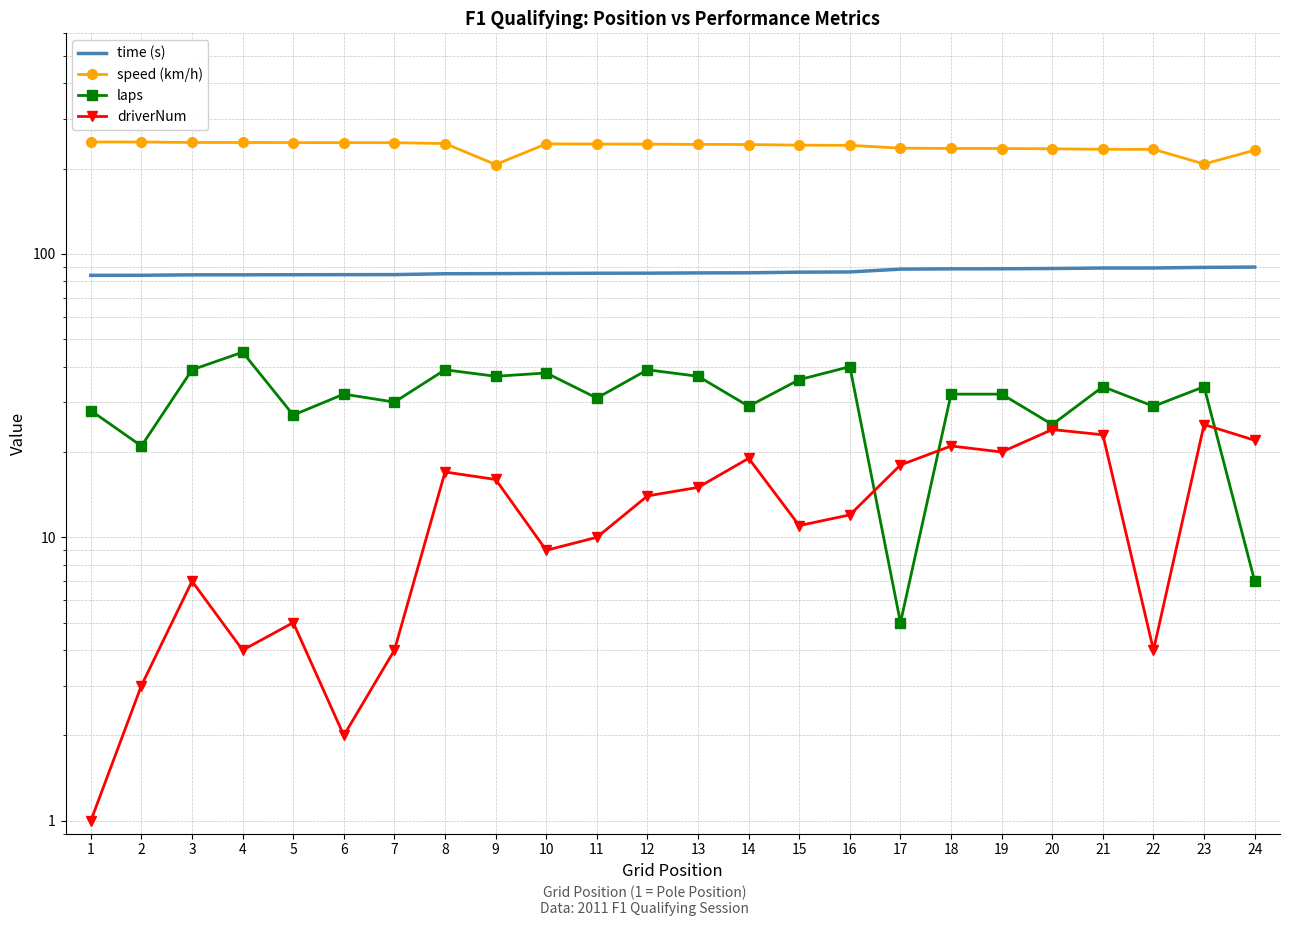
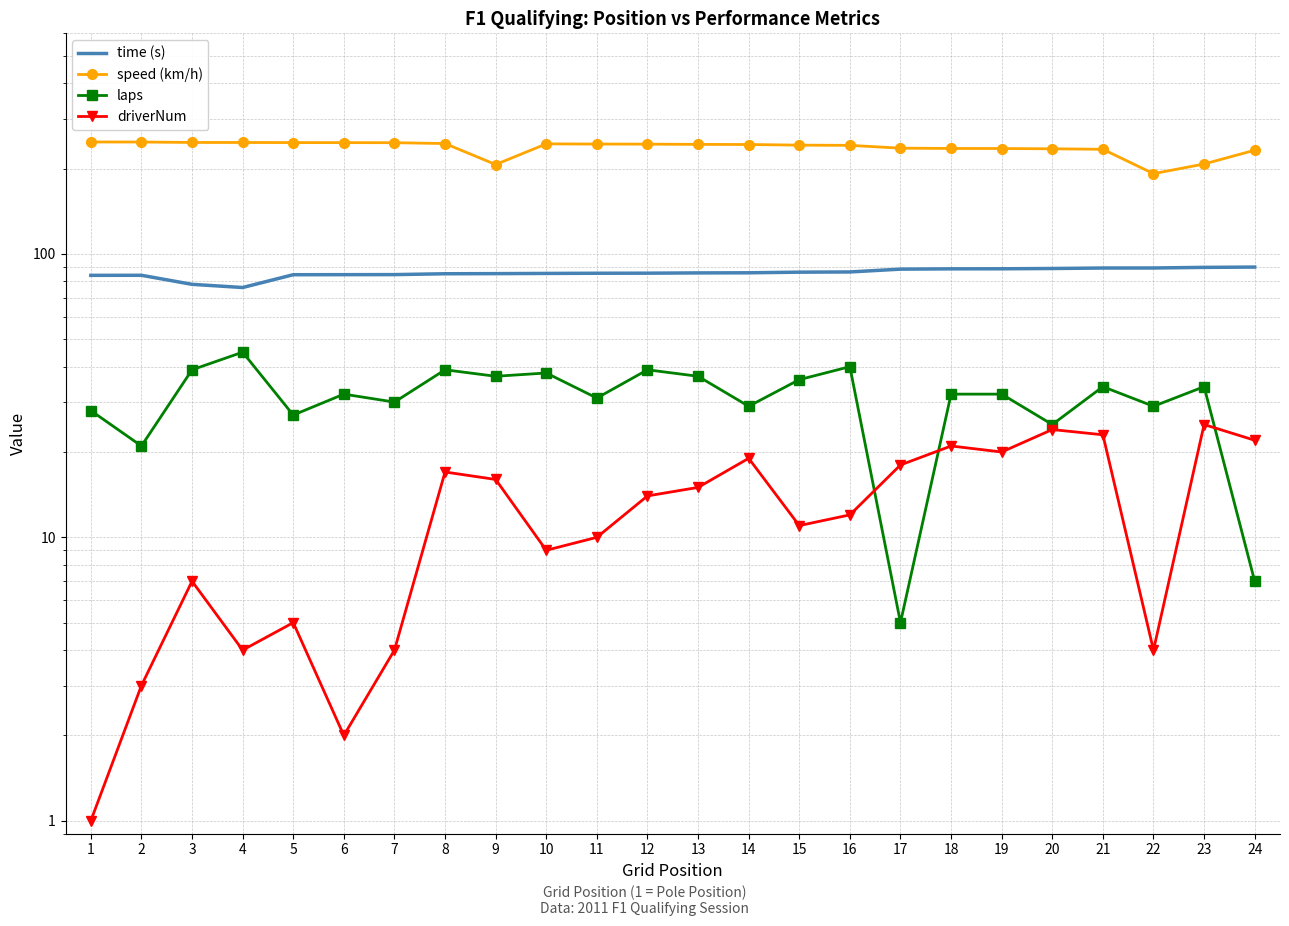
time (s), 3: 84 -> 78
time (s), 4: 84 -> 76
speed (km/h), 22: 230 -> 190
